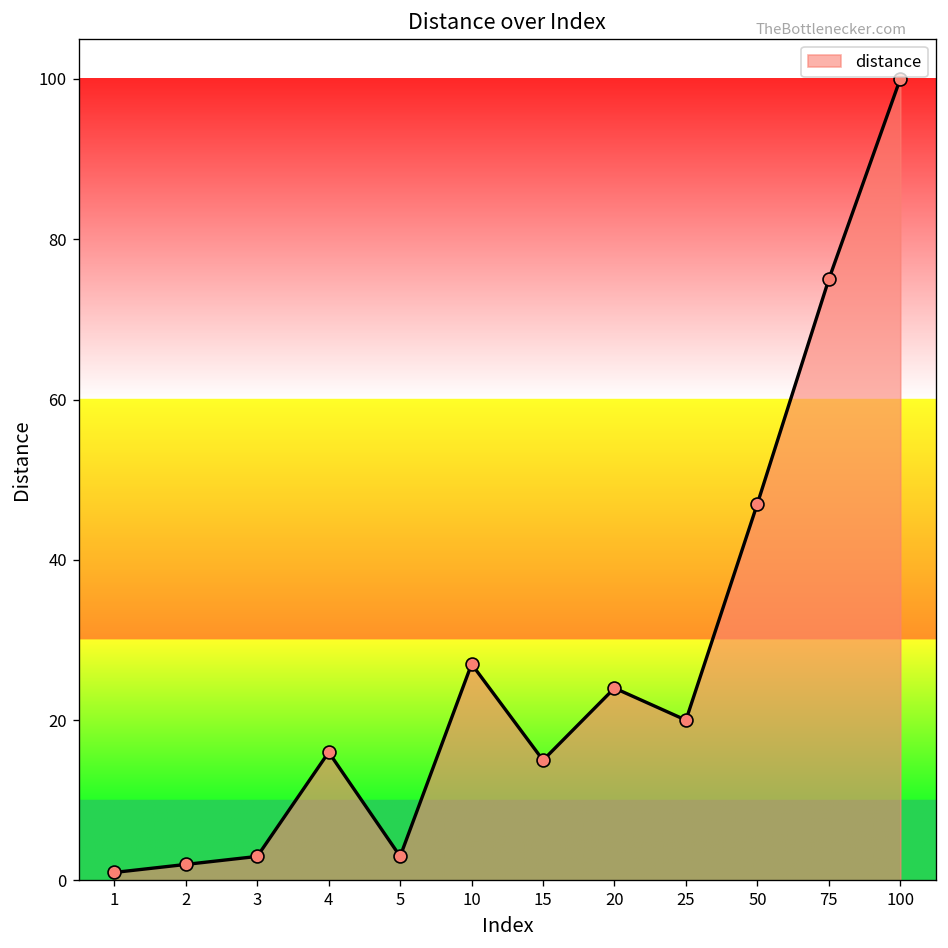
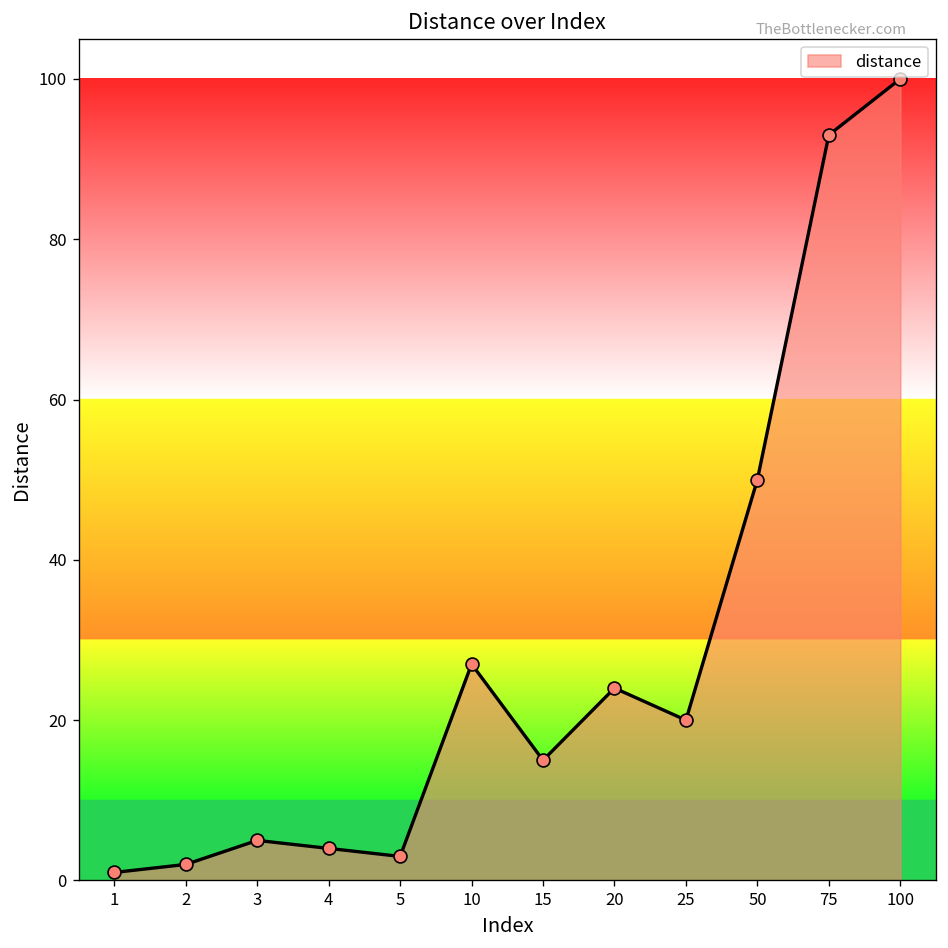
3: 3 -> 5
4: 16 -> 4
50: 47 -> 50
75: 75 -> 93
